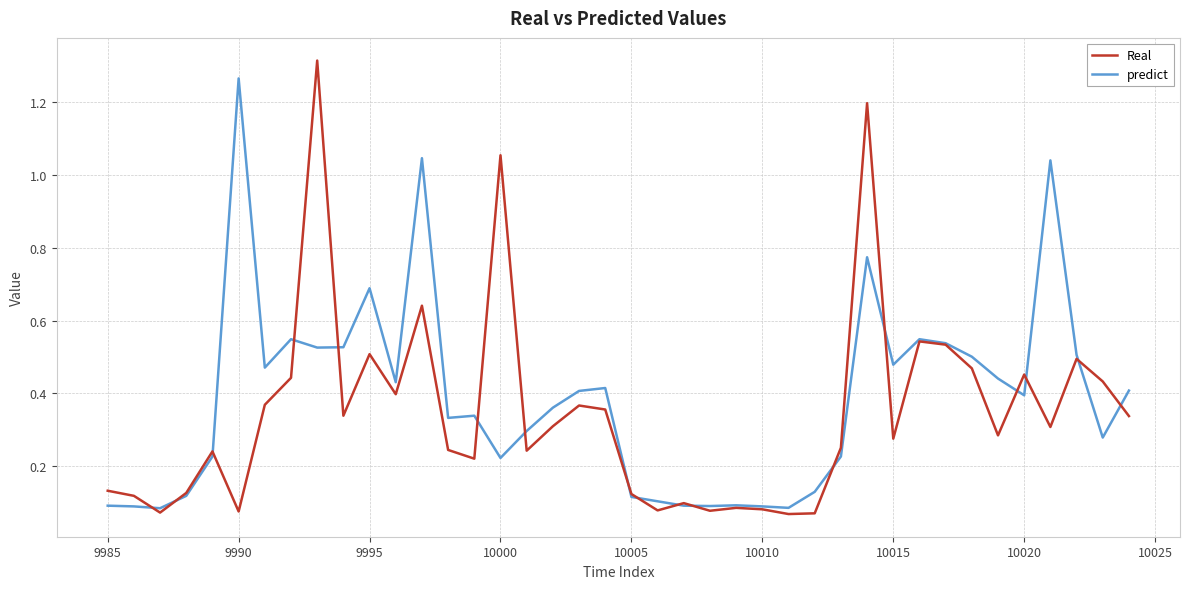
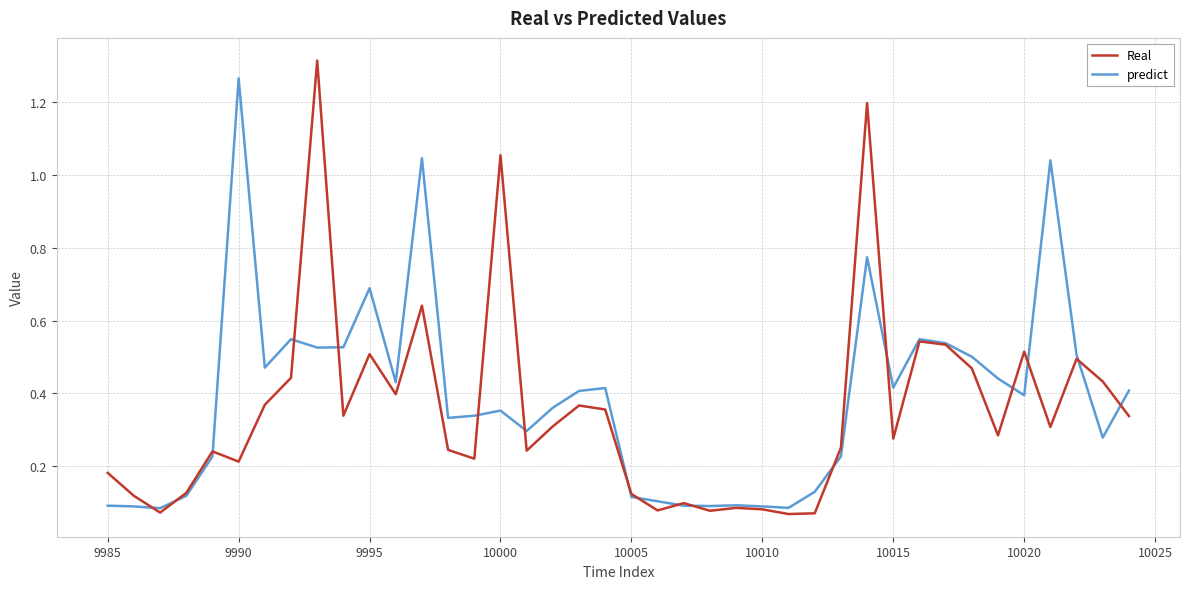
Real, 9985: 0.13 -> 0.18
Real, 9990: 0.08 -> 0.21
predict, 10000: 0.22 -> 0.35
predict, 10015: 0.48 -> 0.42
Real, 10020: 0.45 -> 0.52
